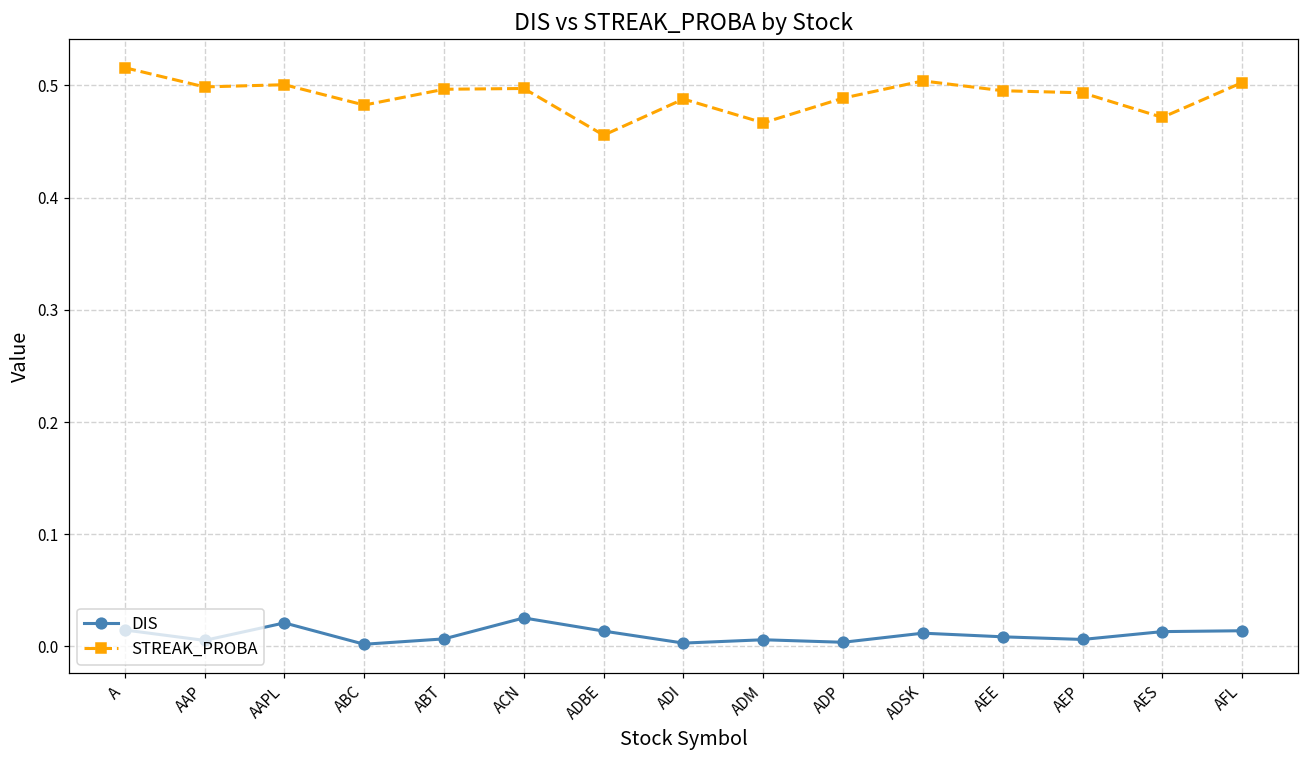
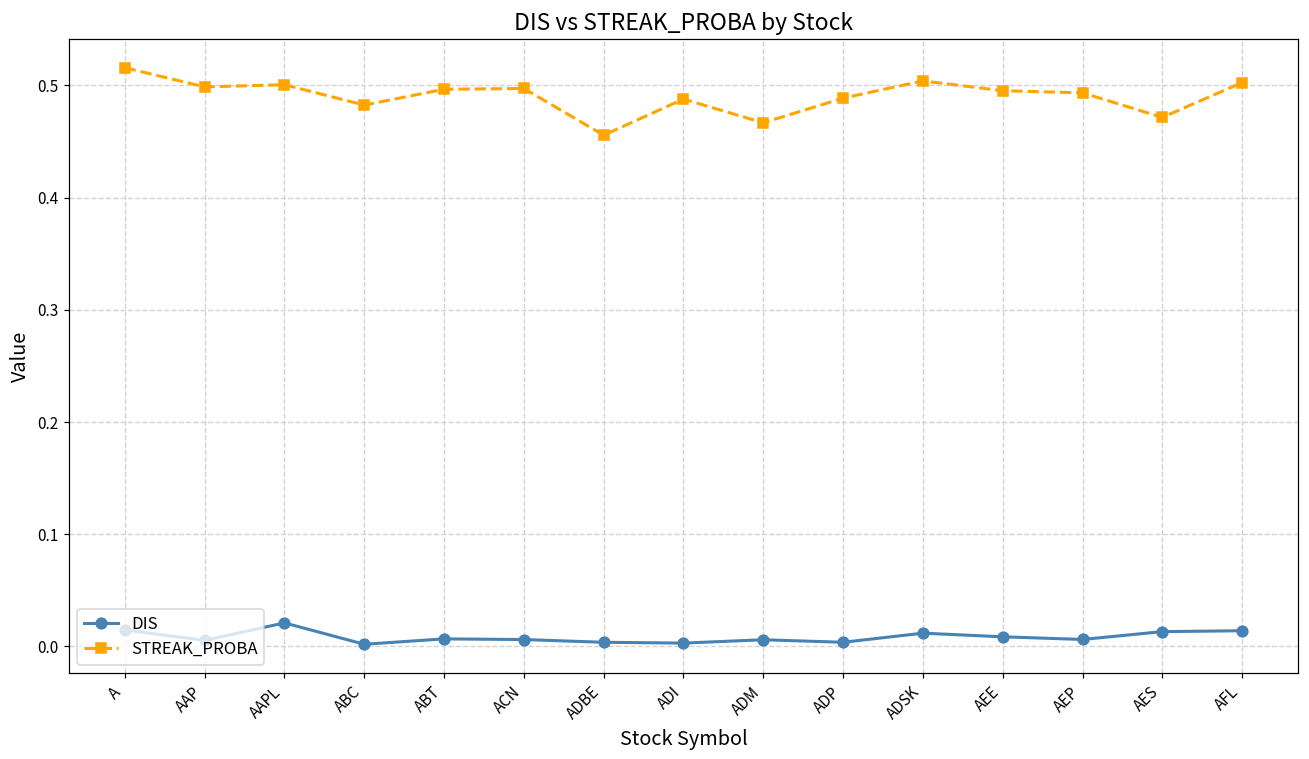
DIS, ACN: 0.025 -> 0.006
DIS, ADBE: 0.014 -> 0.004
